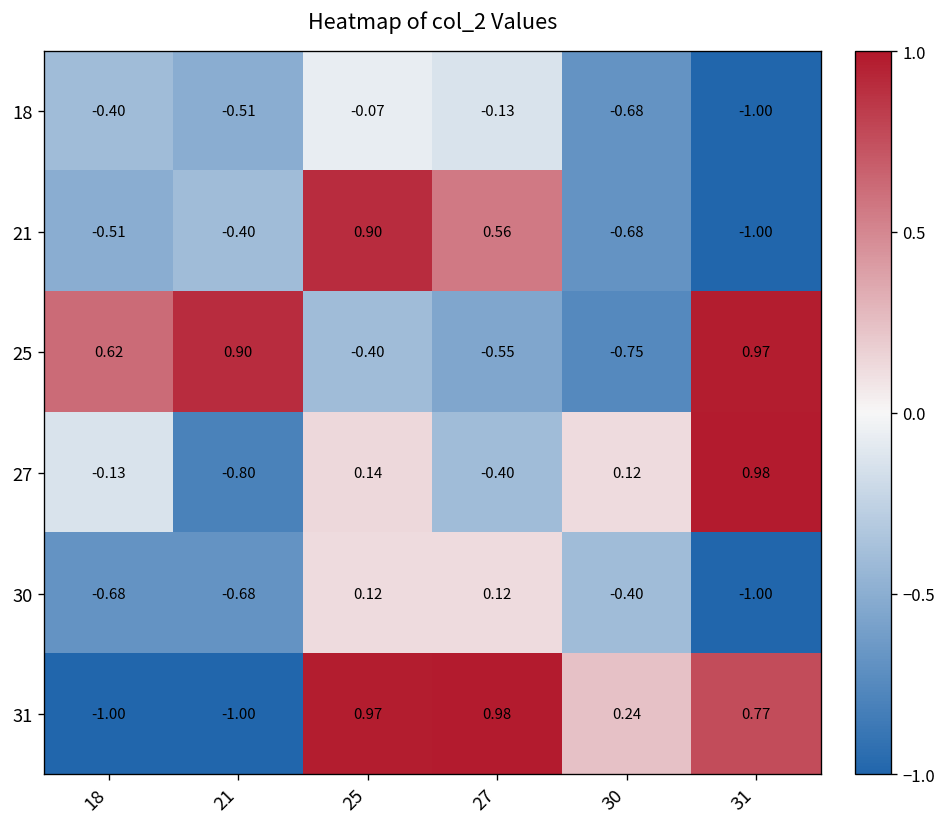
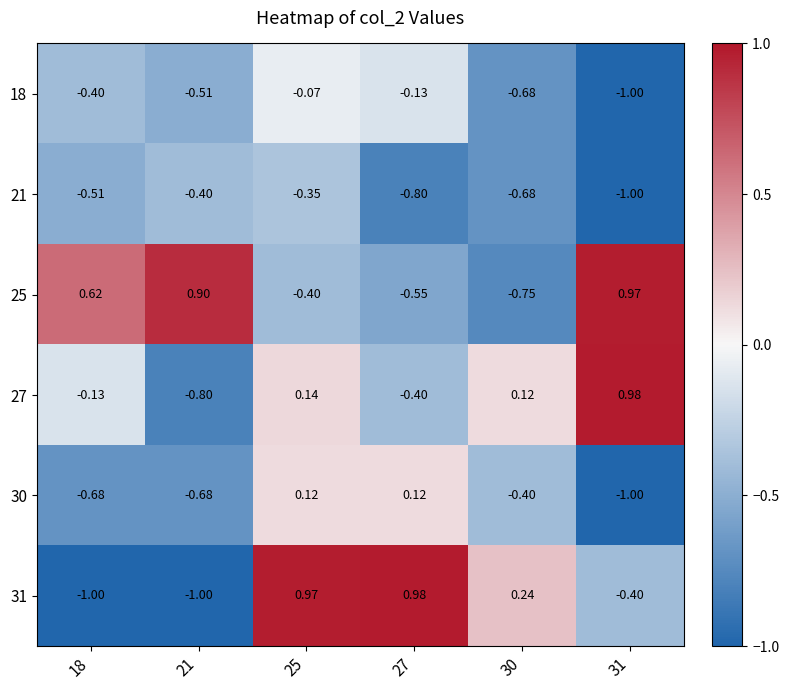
21, 25: 0.90 -> -0.35
21, 27: 0.56 -> -0.80
31, 31: 0.77 -> -0.40
